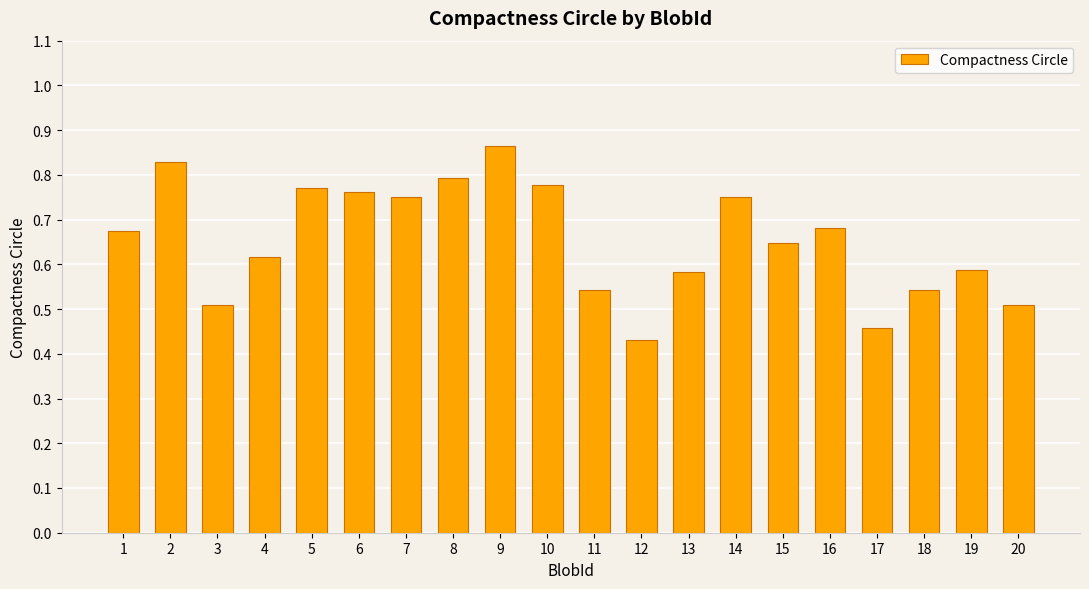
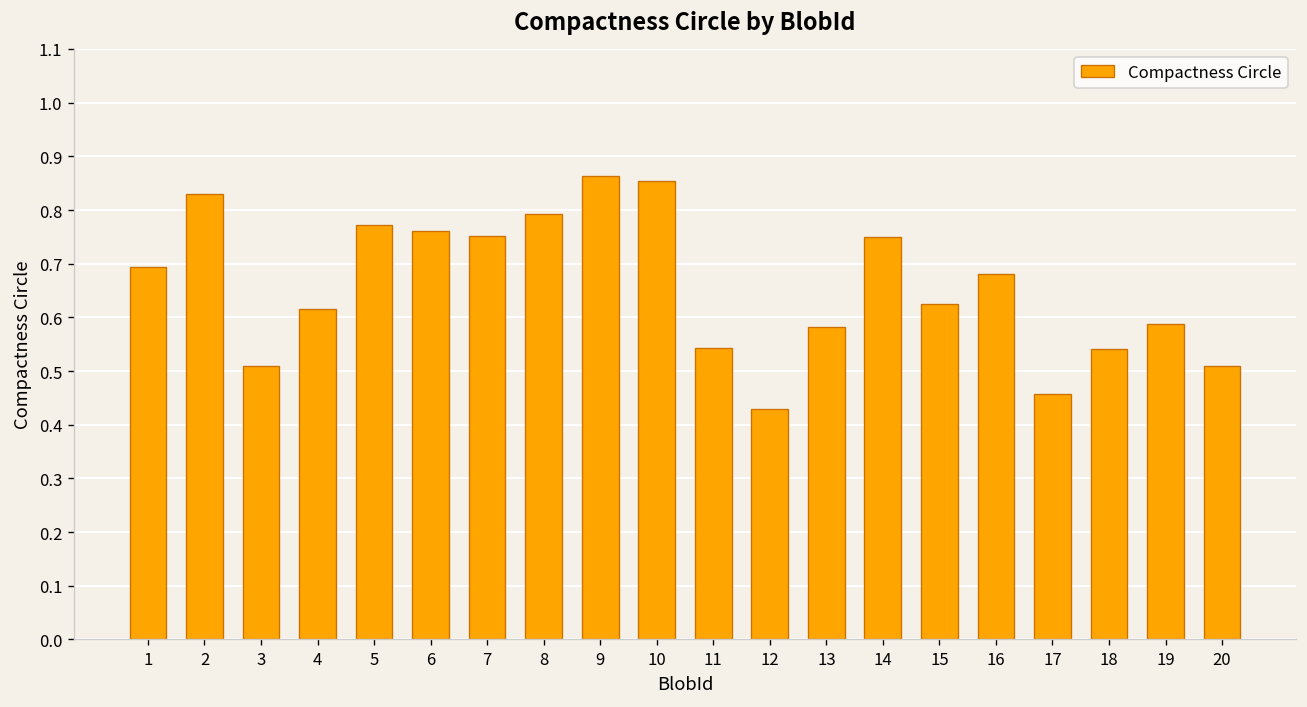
1: 0.67 -> 0.69
10: 0.78 -> 0.85
15: 0.65 -> 0.63
